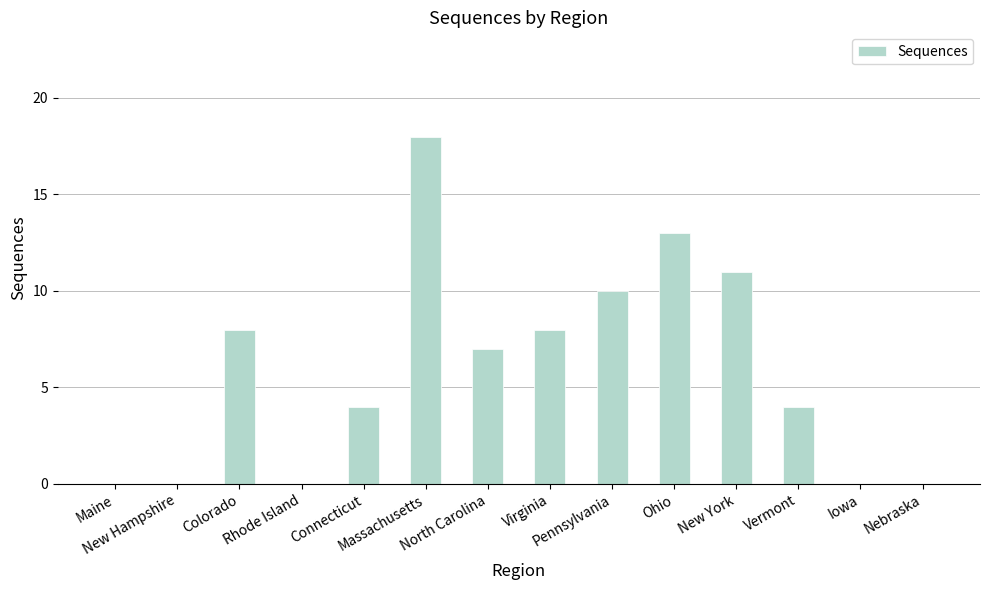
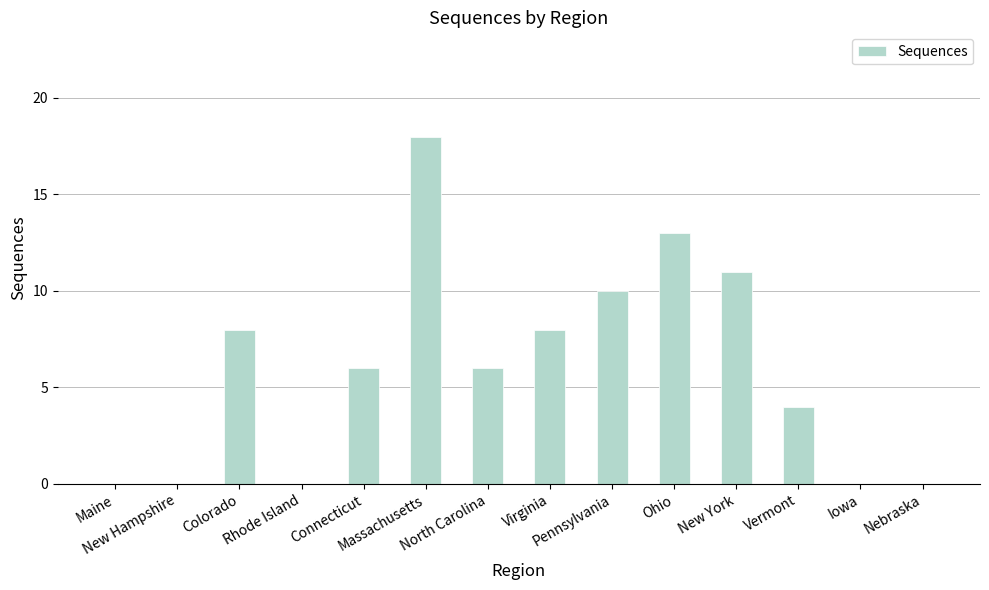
Connecticut: 4 -> 6
North Carolina: 7 -> 6
